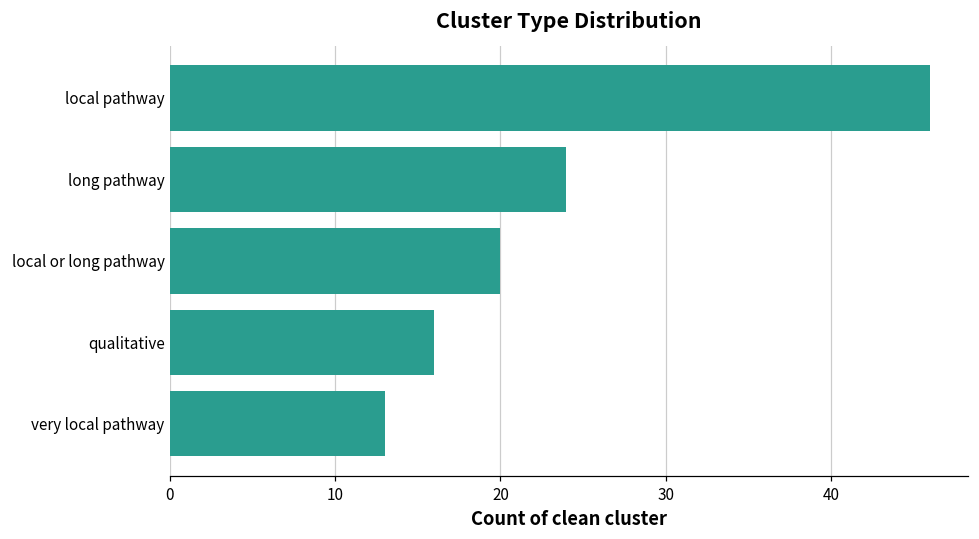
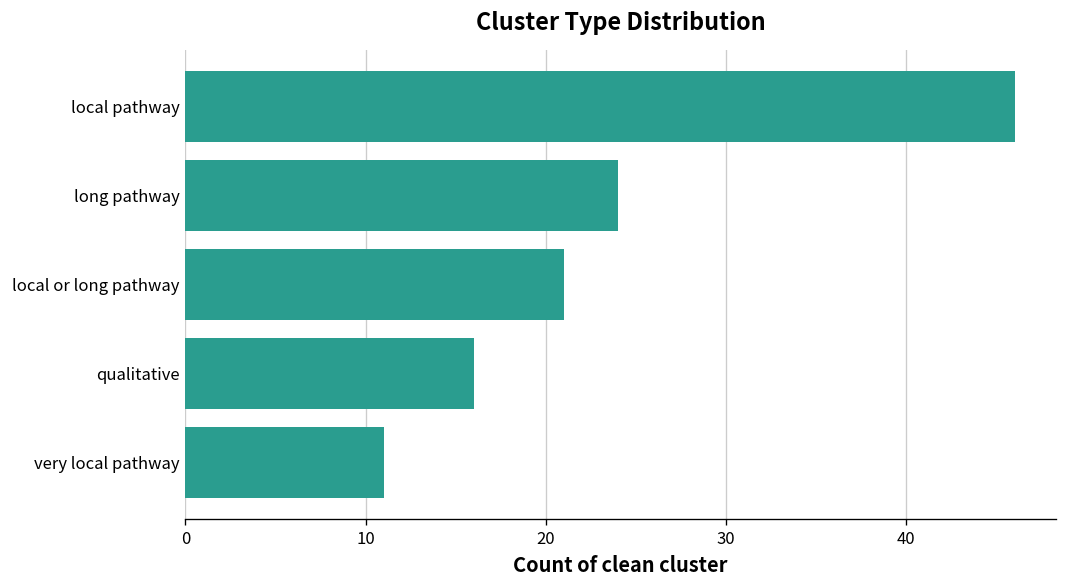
local or long pathway: 20 -> 21
very local pathway: 13 -> 11
